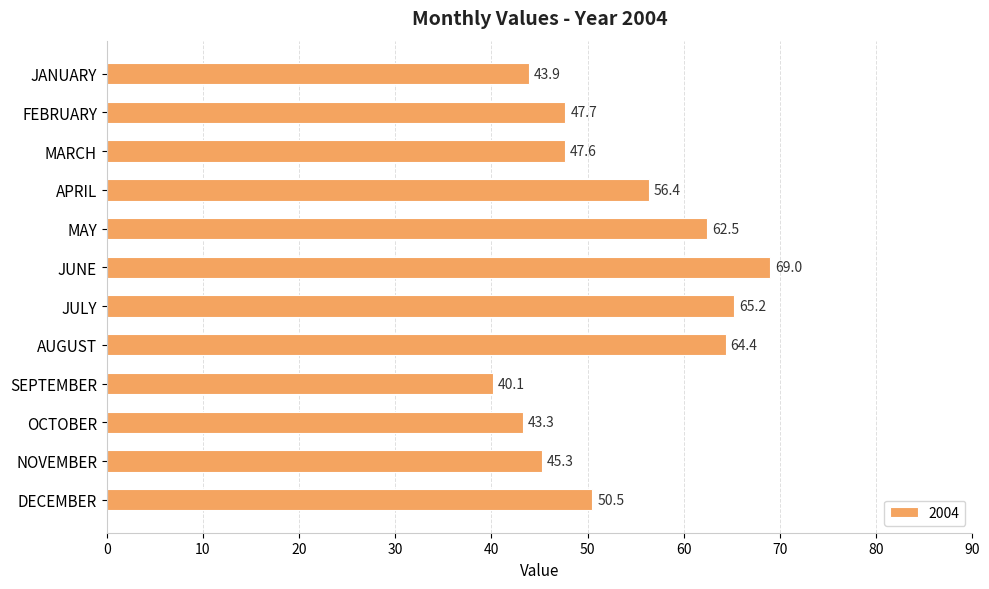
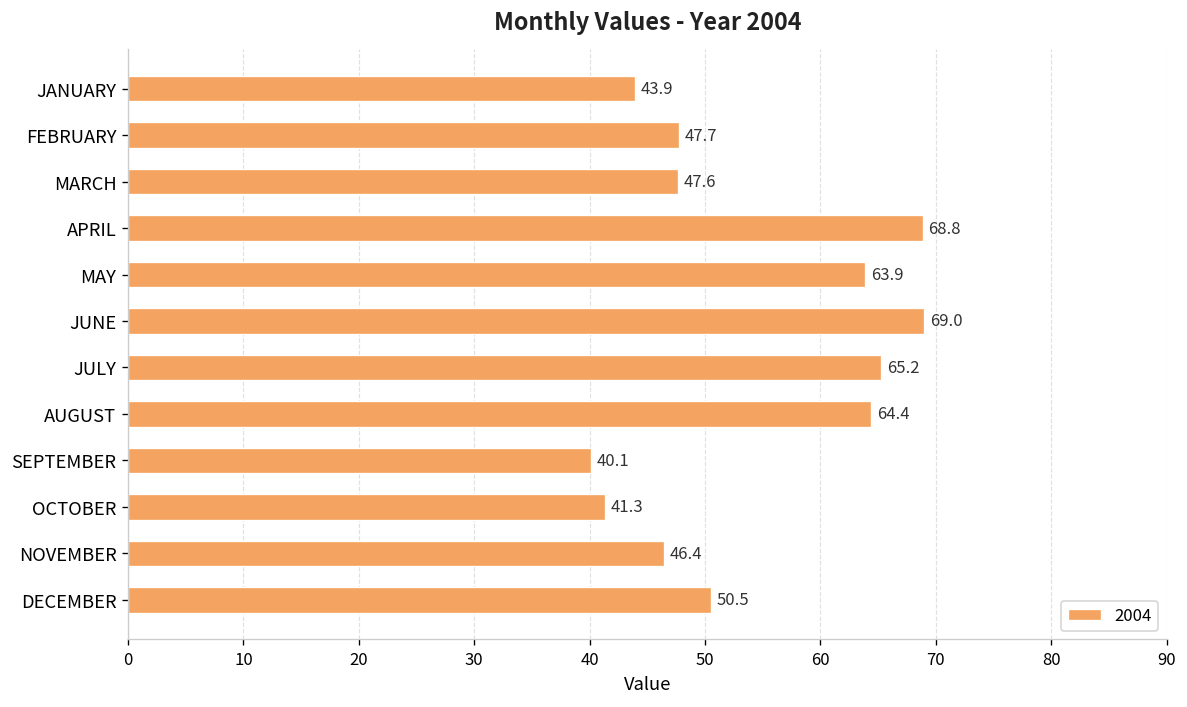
APRIL: 56.4 -> 68.8
MAY: 62.5 -> 63.9
OCTOBER: 43.3 -> 41.3
NOVEMBER: 45.3 -> 46.4
